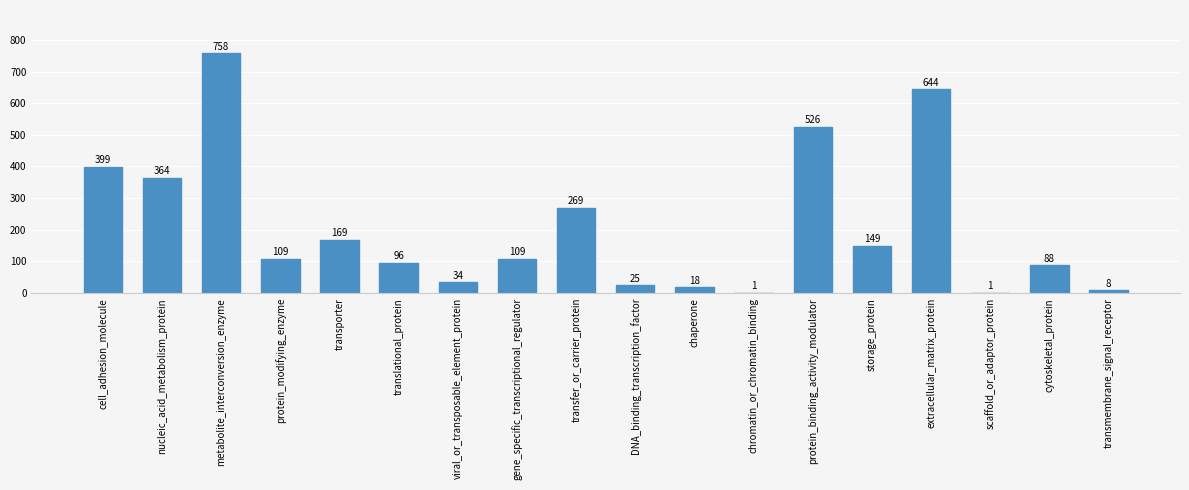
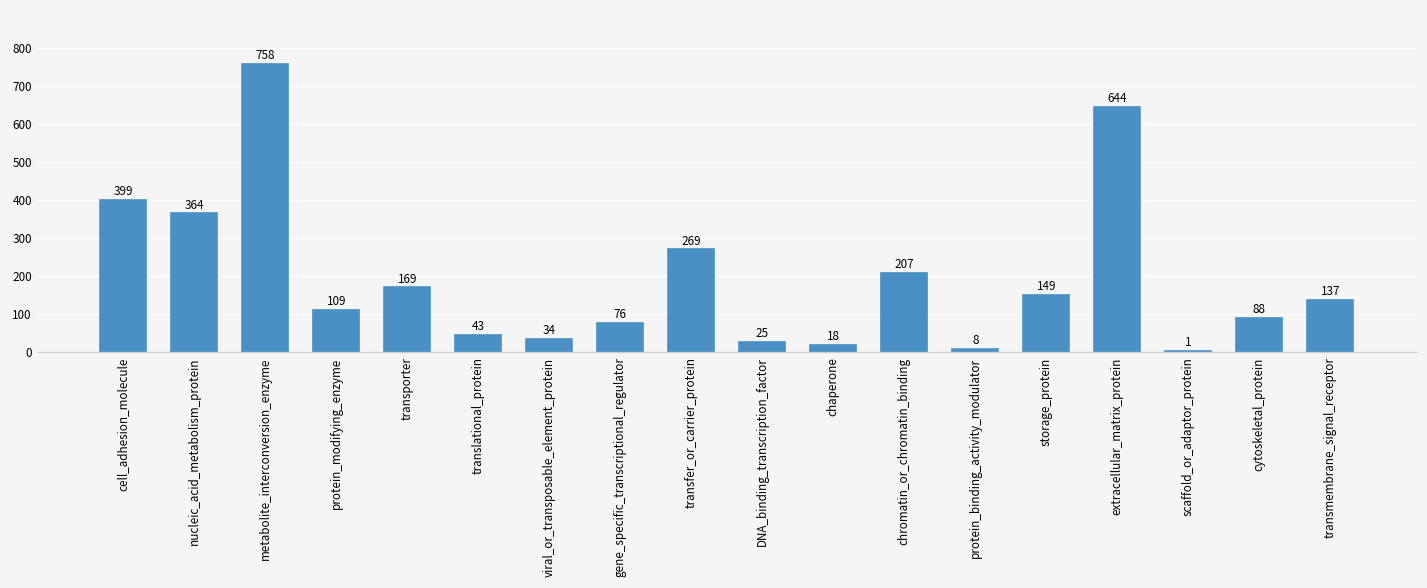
translational_protein: 96 -> 43
gene_specific_transcriptional_regulator: 109 -> 76
chromatin_or_chromatin_binding: 1 -> 207
protein_binding_activity_modulator: 526 -> 8
transmembrane_signal_receptor: 8 -> 137
